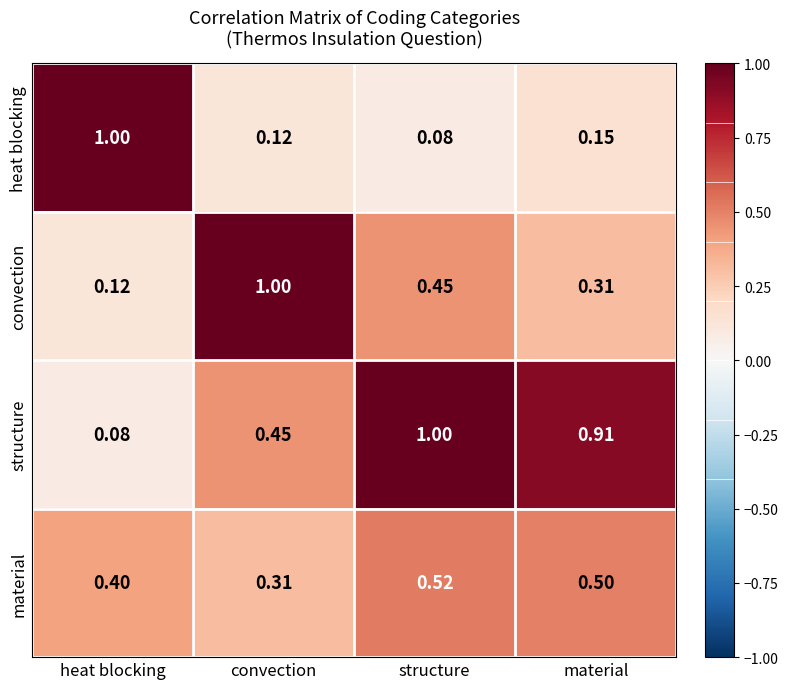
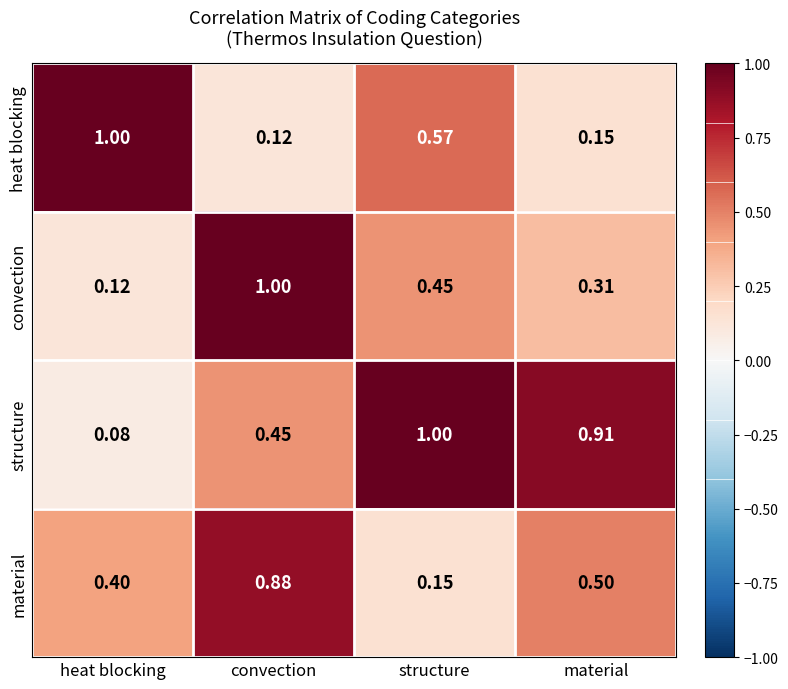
heat blocking, structure: 0.08 -> 0.57
material, convection: 0.31 -> 0.88
material, structure: 0.52 -> 0.15
